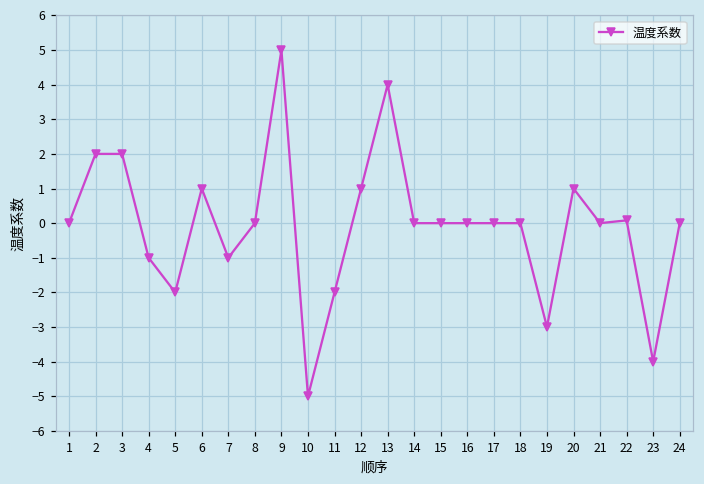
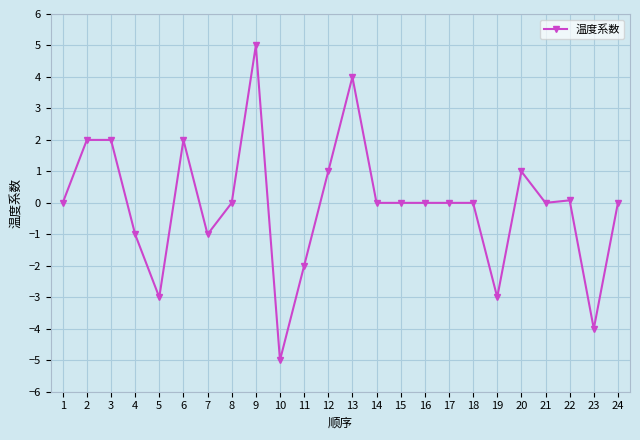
5: -2 -> -3
6: 1 -> 2
